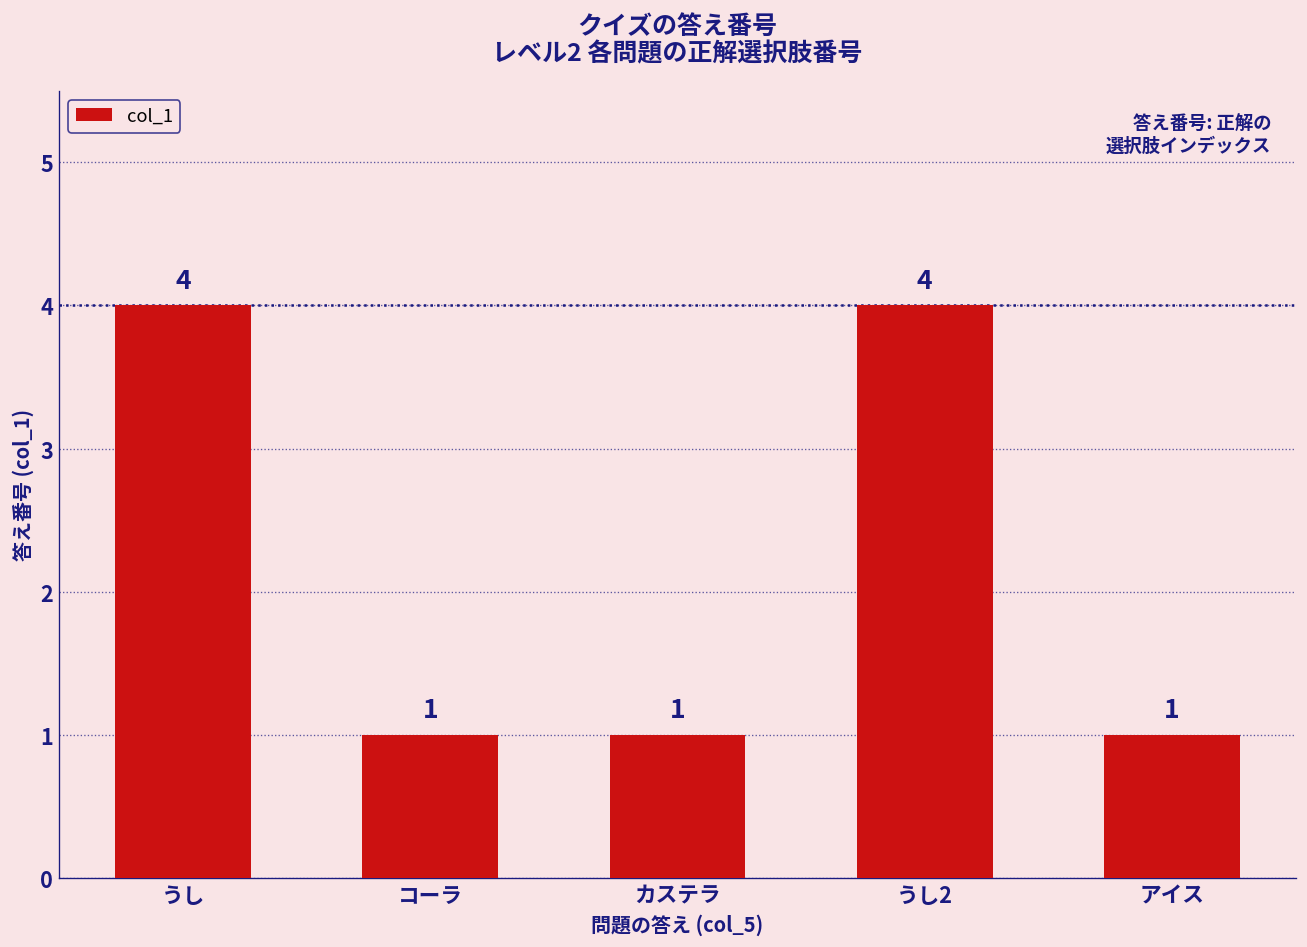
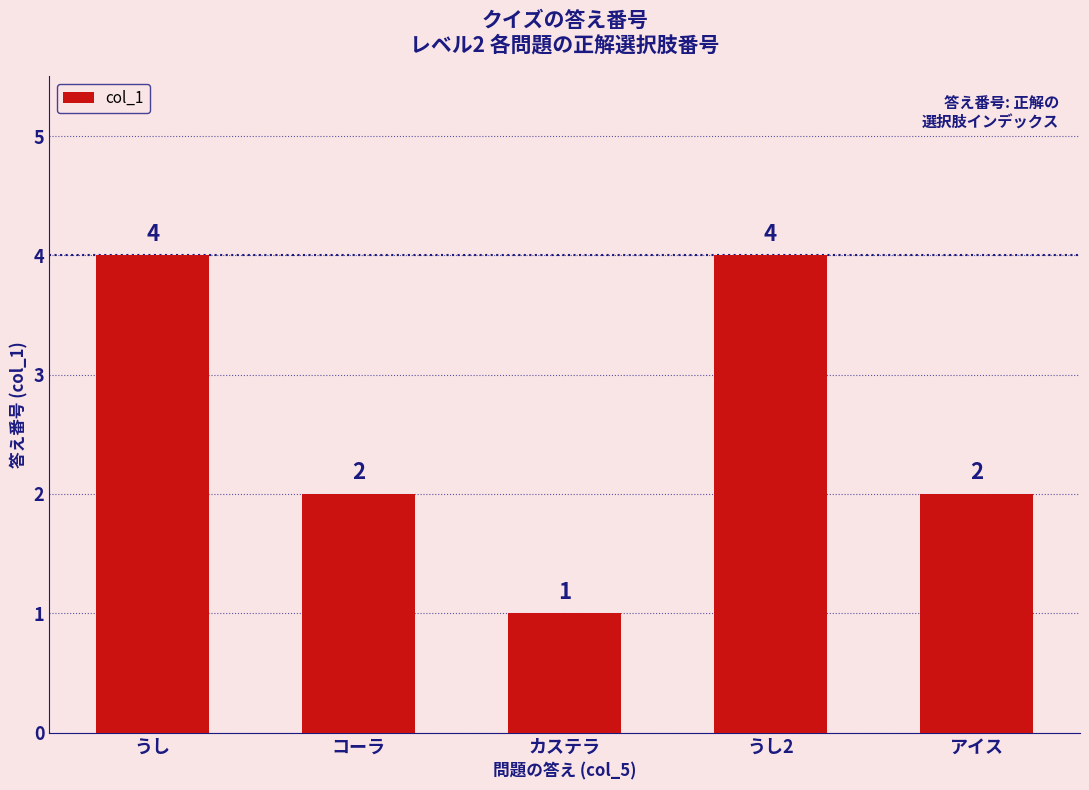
コーラ: 1 -> 2
アイス: 1 -> 2
